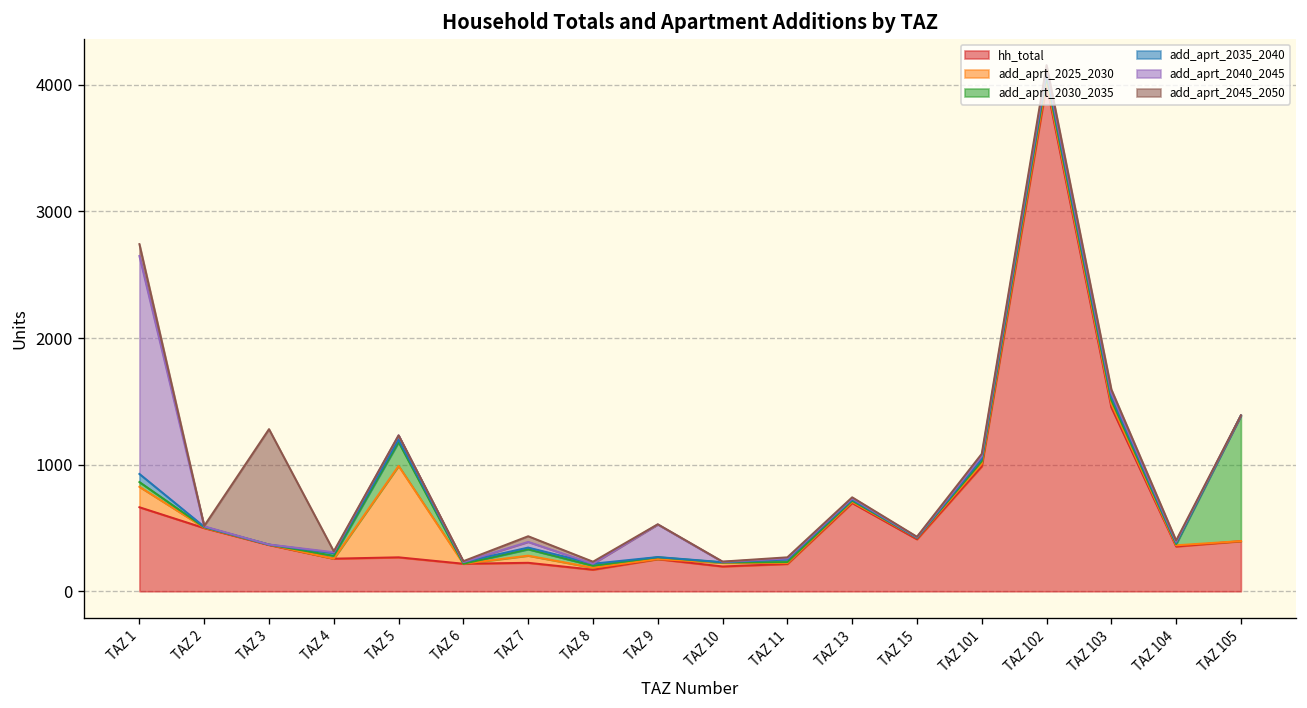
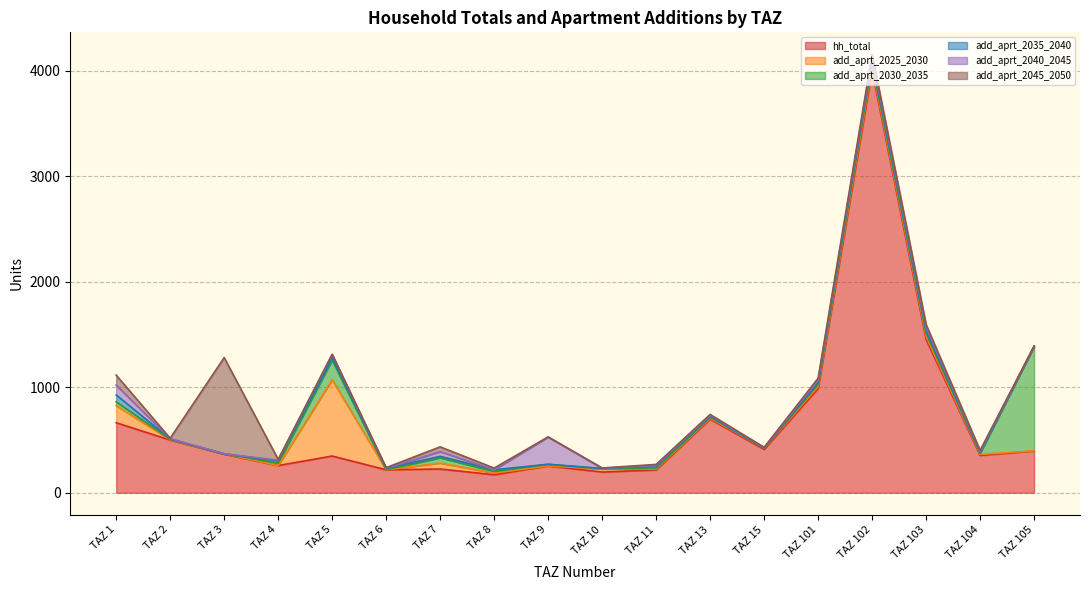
add_aprt_2040_2045, TAZ 1: 1720 -> 90
hh_total, TAZ 5: 270 -> 350
